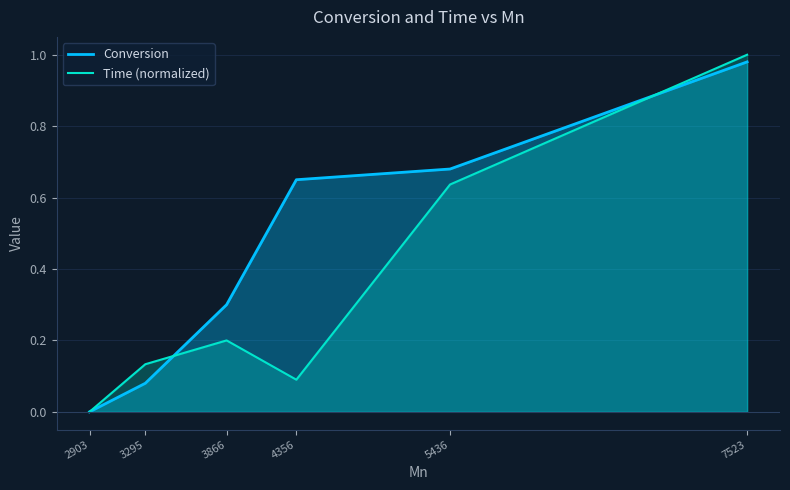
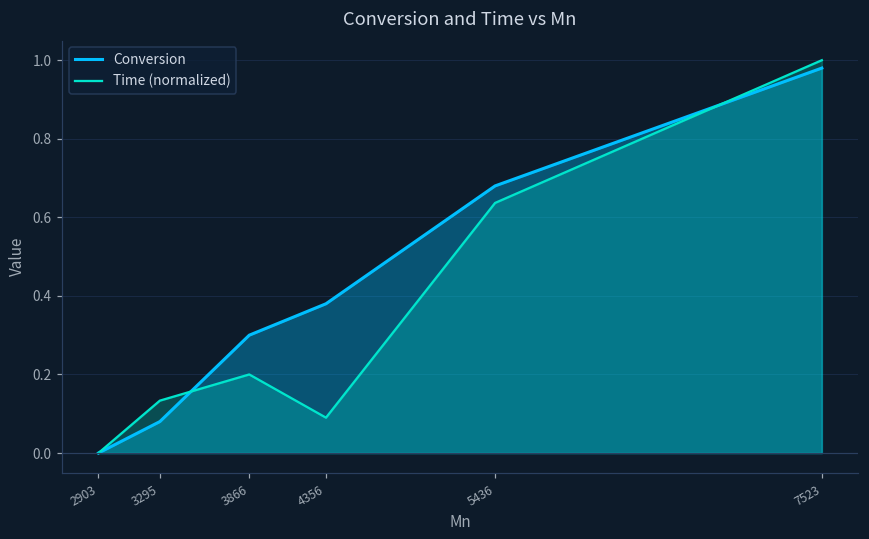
Conversion, 4356: 0.65 -> 0.38
